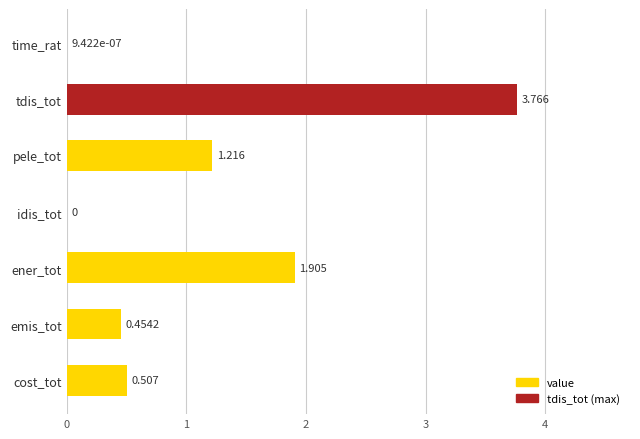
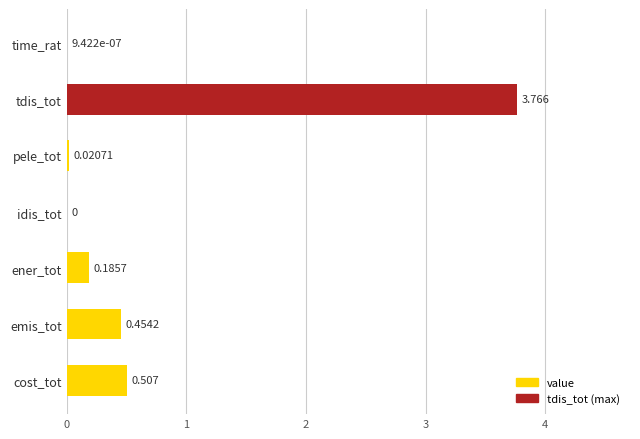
pele_tot: 1.216 -> 0.02071
ener_tot: 1.905 -> 0.1857
